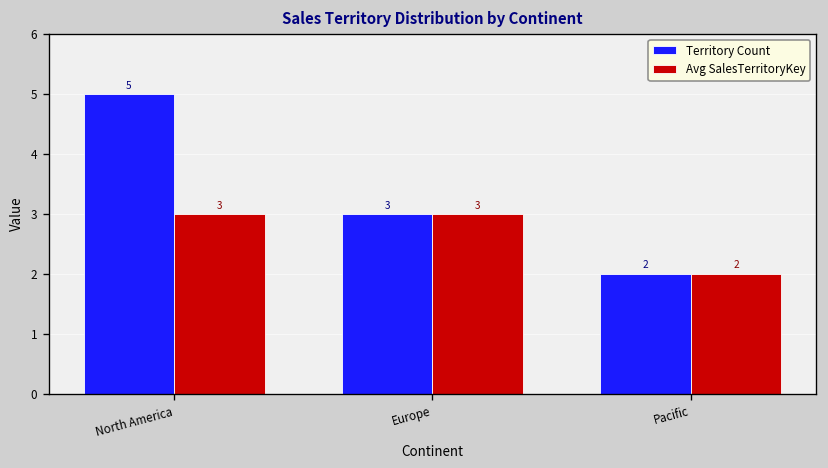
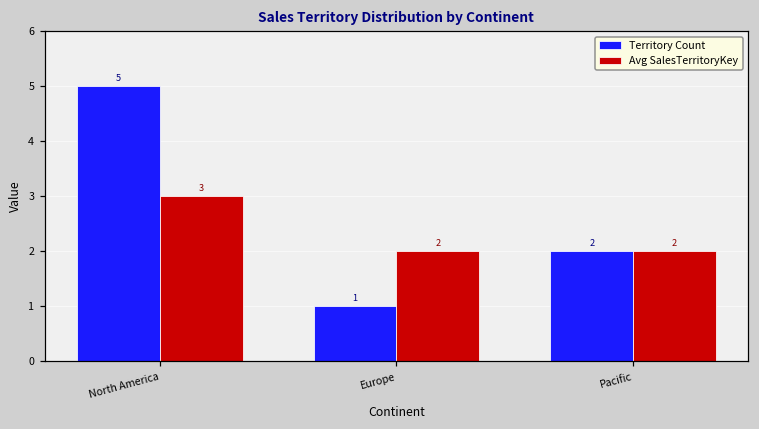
Territory Count, Europe: 3 -> 1
Avg SalesTerritoryKey, Europe: 3 -> 2
